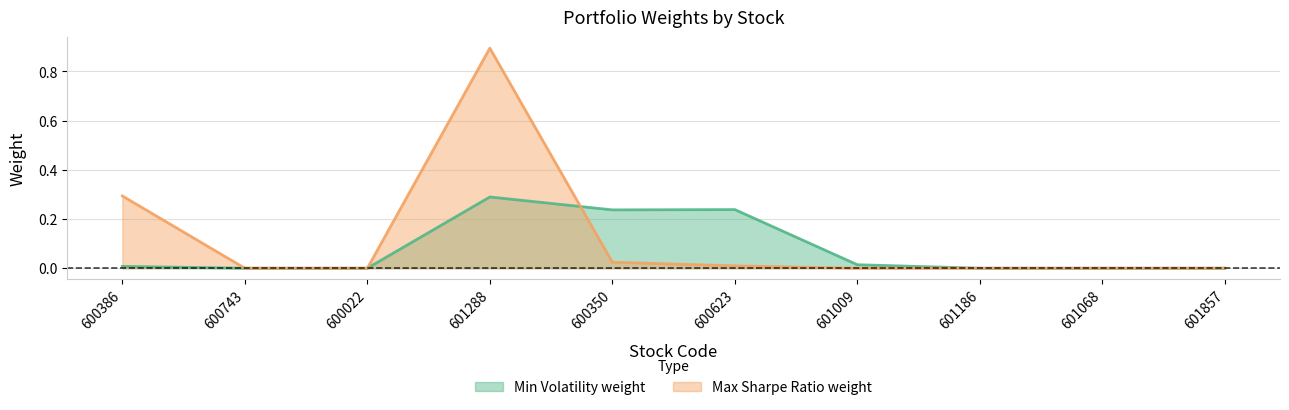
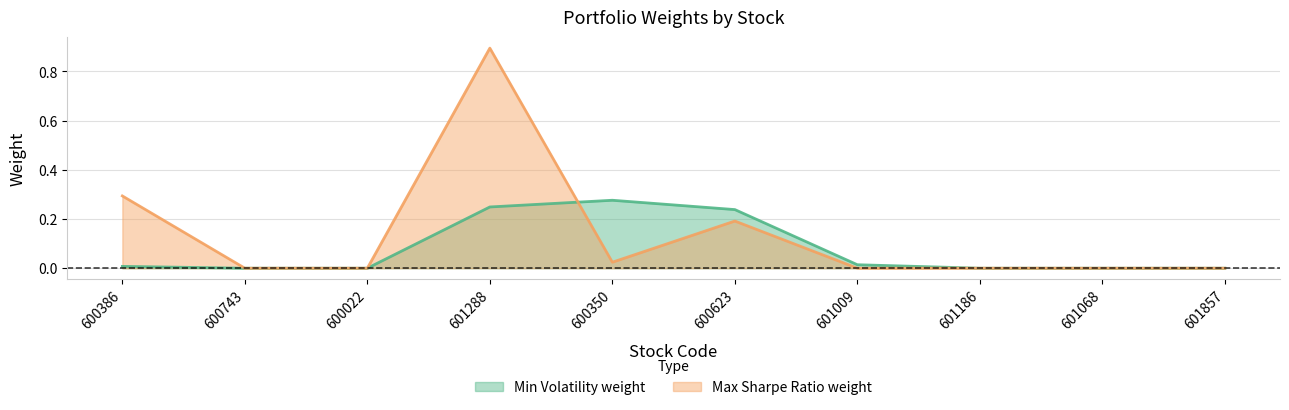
Min Volatility weight, 601288: 0.29 -> 0.25
Min Volatility weight, 600350: 0.24 -> 0.28
Max Sharpe Ratio weight, 600623: 0.01 -> 0.19
